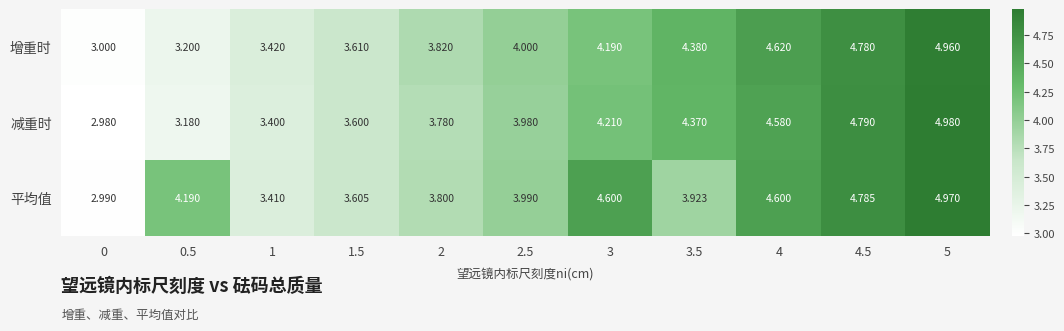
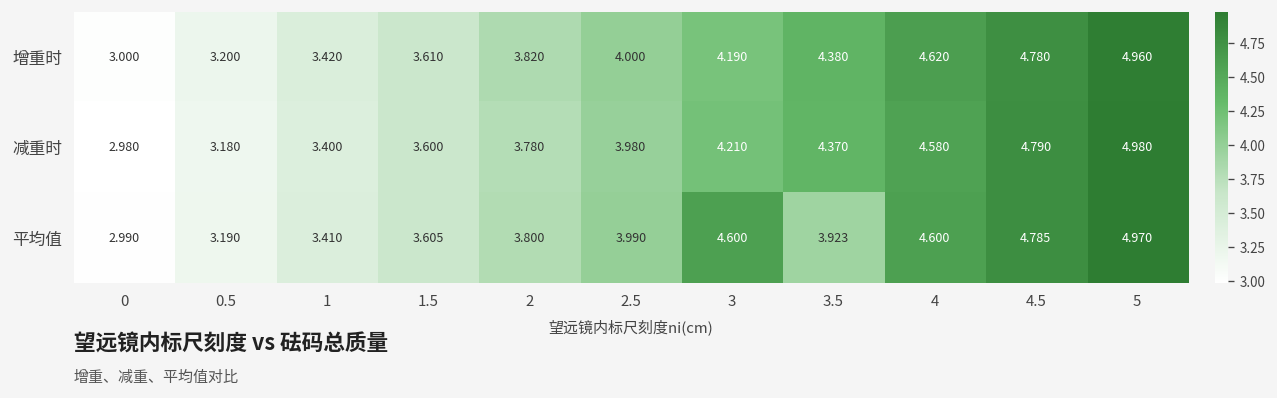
平均值, 0.5: 4.190 -> 3.190
